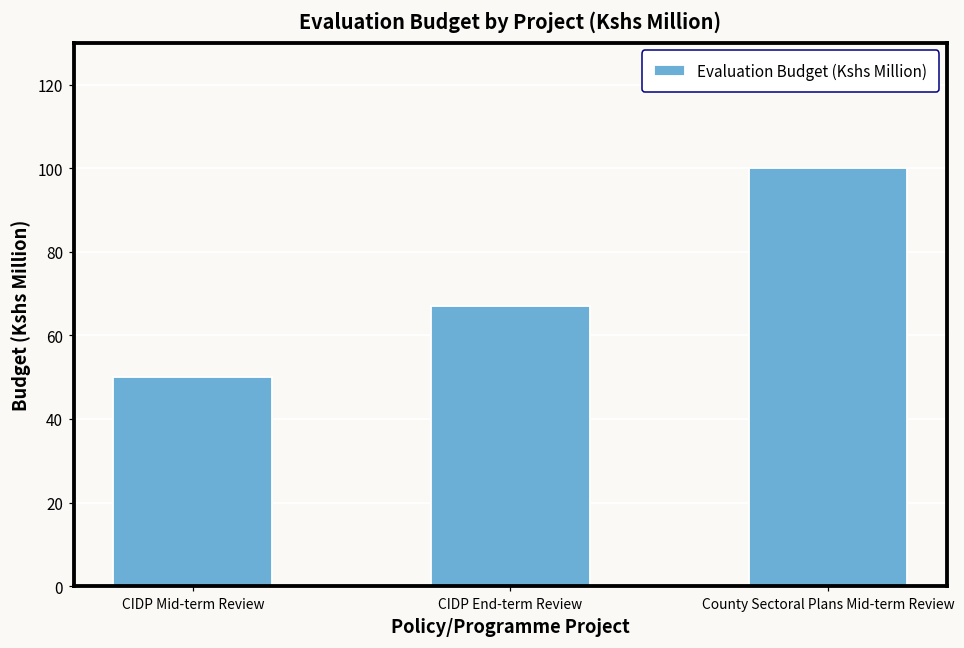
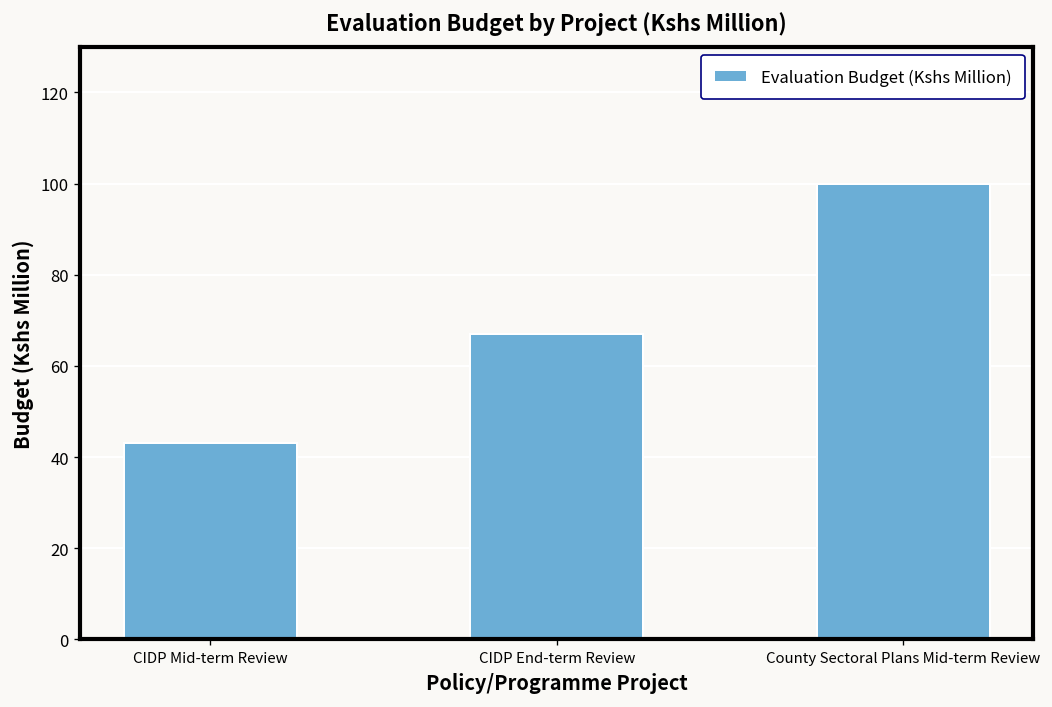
CIDP Mid-term Review: 50 -> 43
